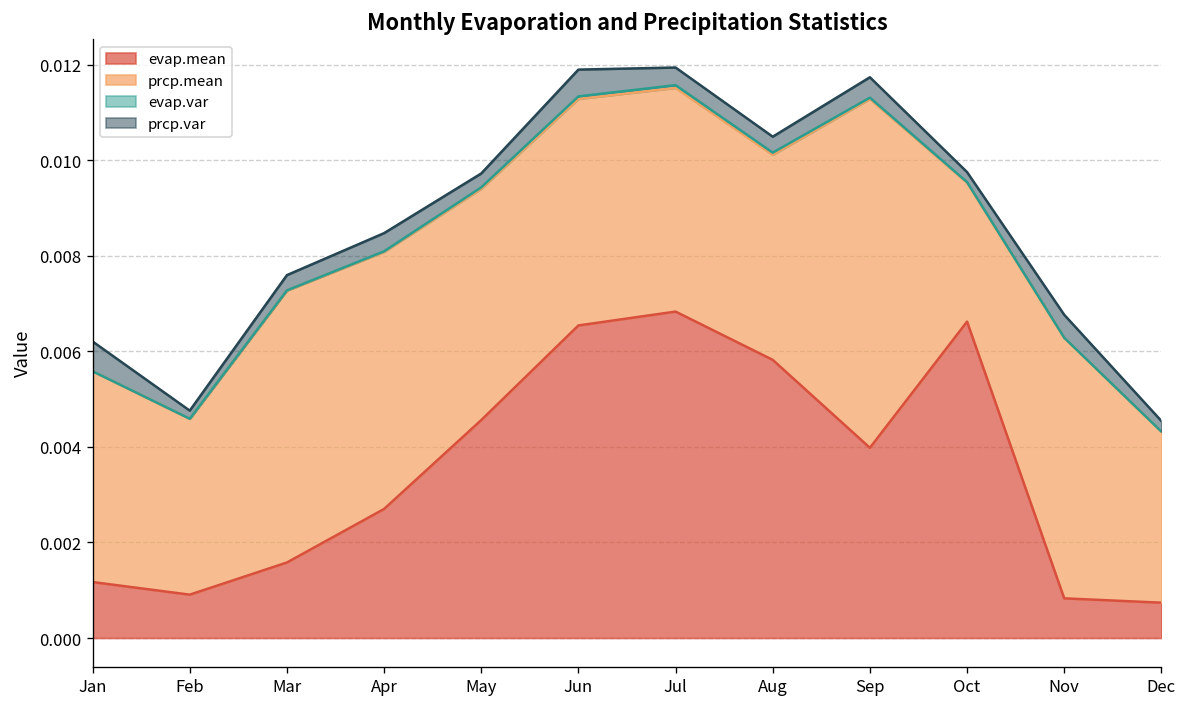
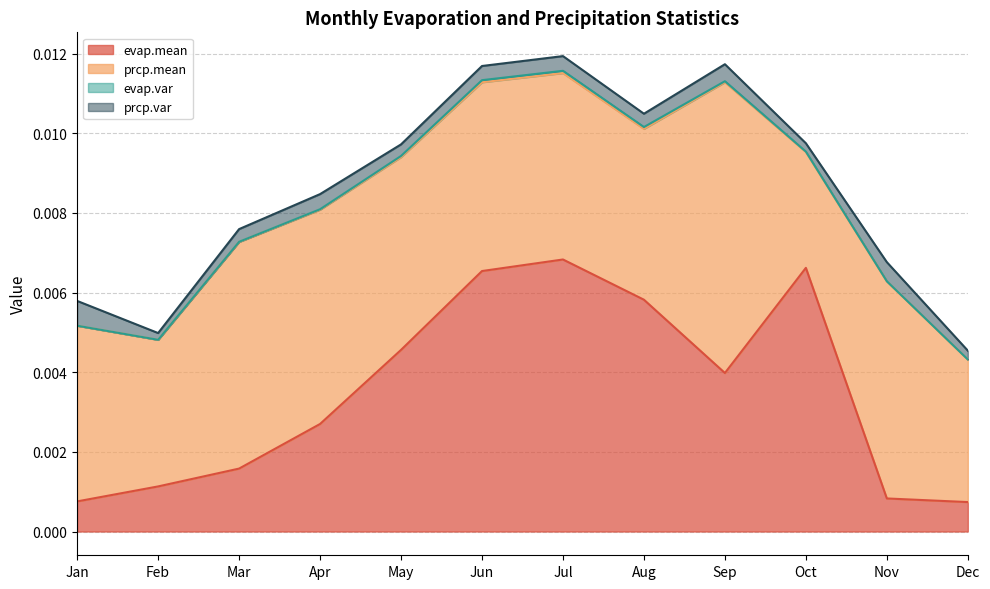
evap.mean, Jan: 0.0012 -> 0.0008
evap.mean, Feb: 0.0009 -> 0.0011
prcp.var, Jun: 0.0006 -> 0.0004
